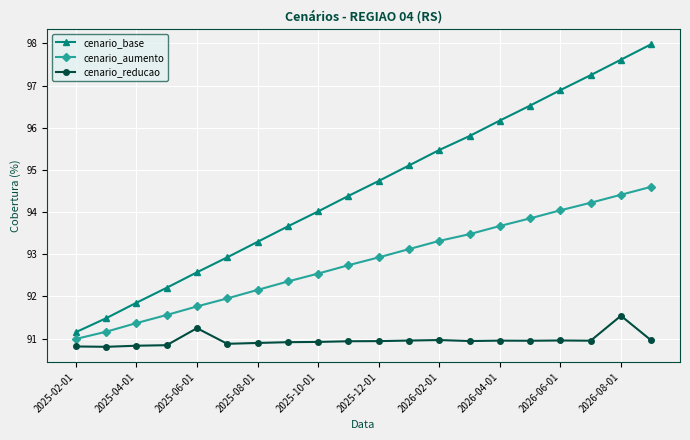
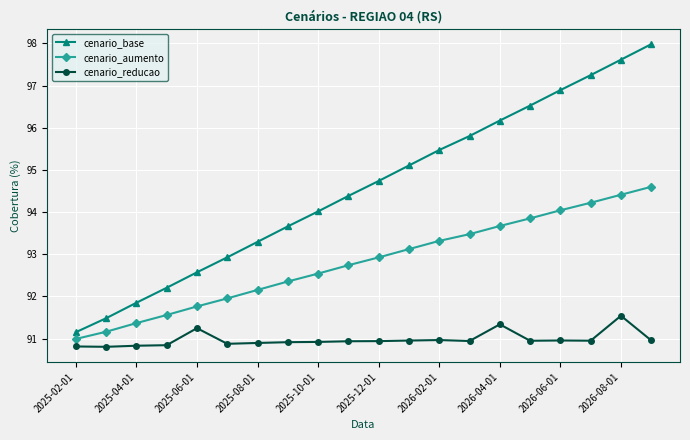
cenario_reducao, 2026-04-01: 91.0 -> 91.3
